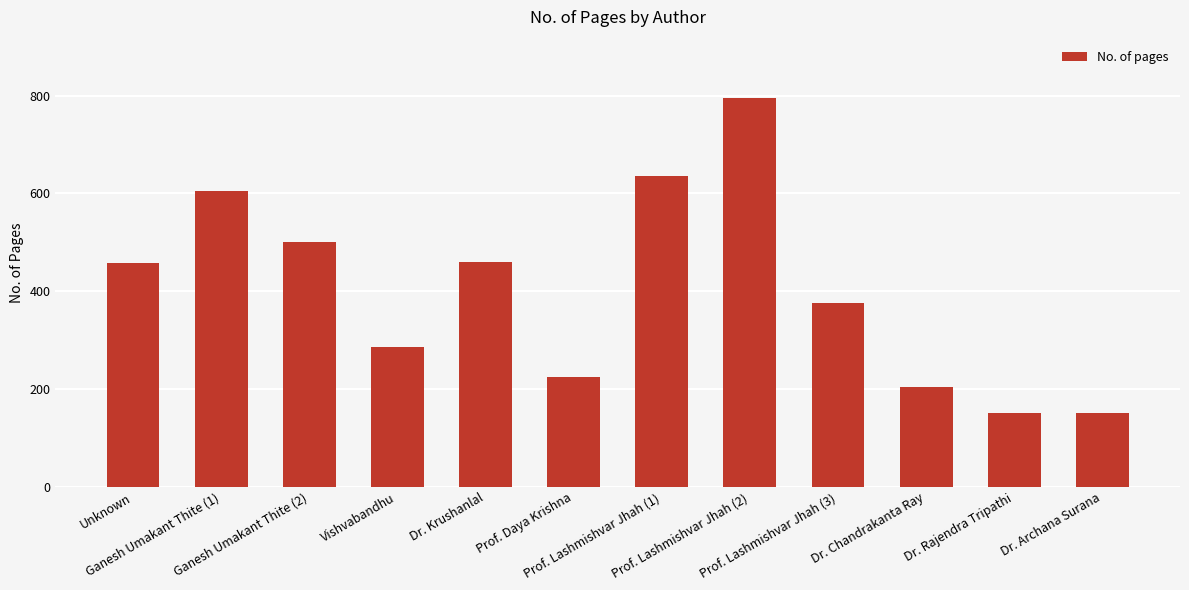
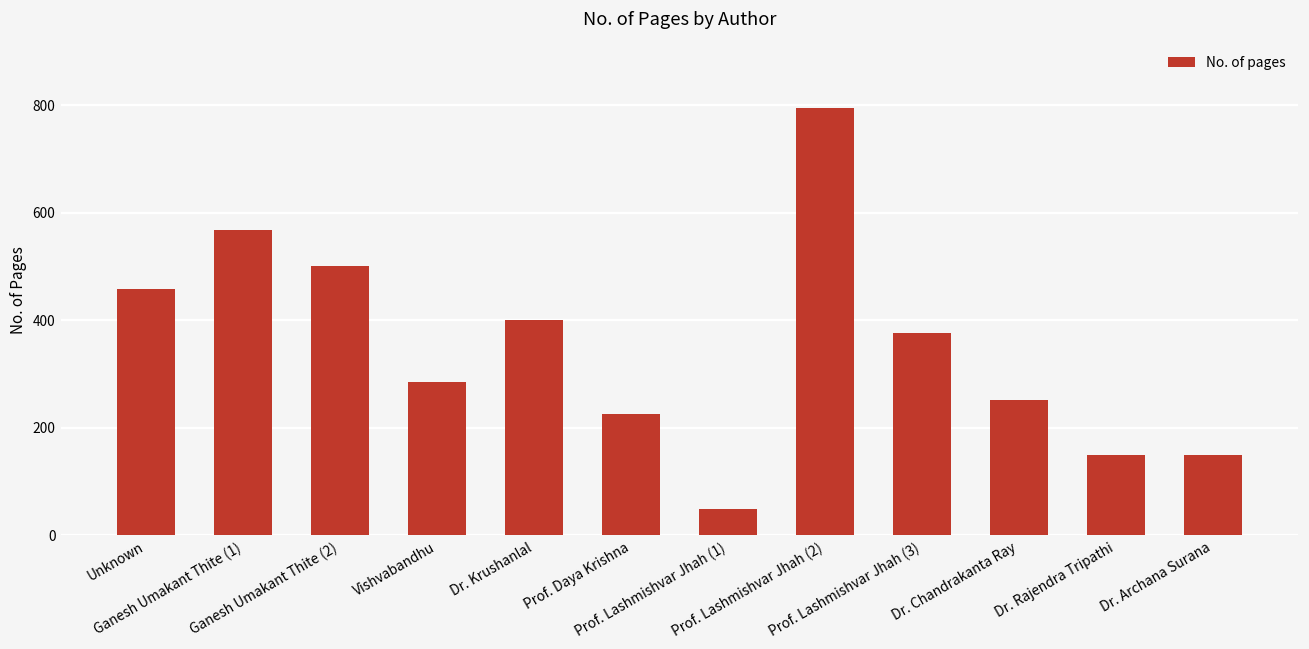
Ganesh Umakant Thite (1): 600 -> 570
Dr. Krushanlal: 460 -> 400
Prof. Lashmishvar Jhah (1): 640 -> 50
Dr. Chandrakanta Ray: 210 -> 250
